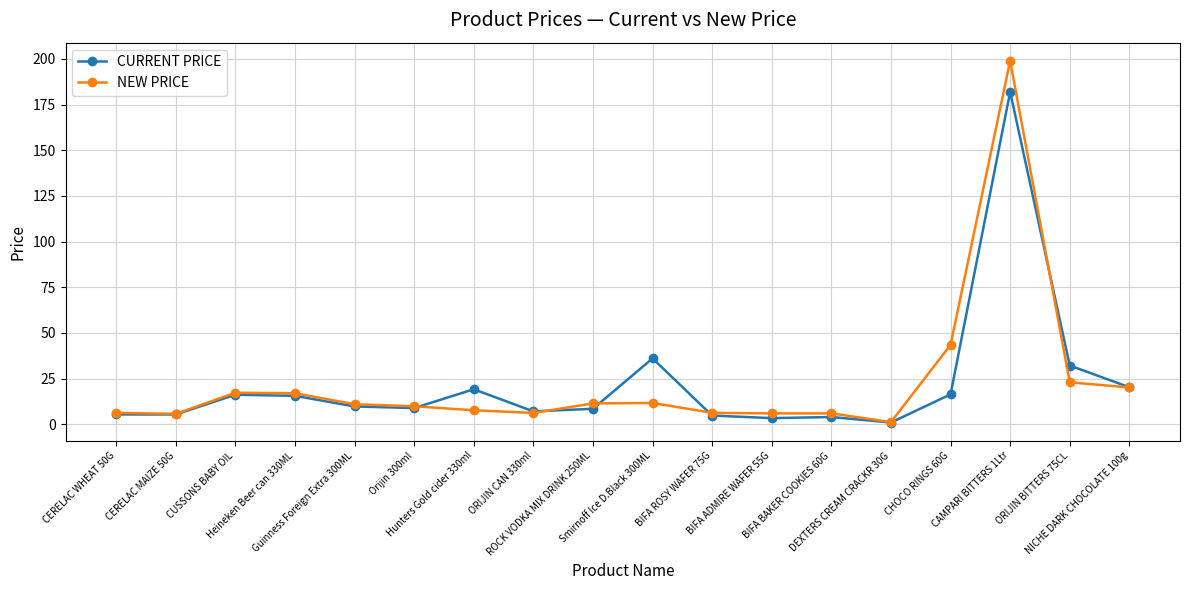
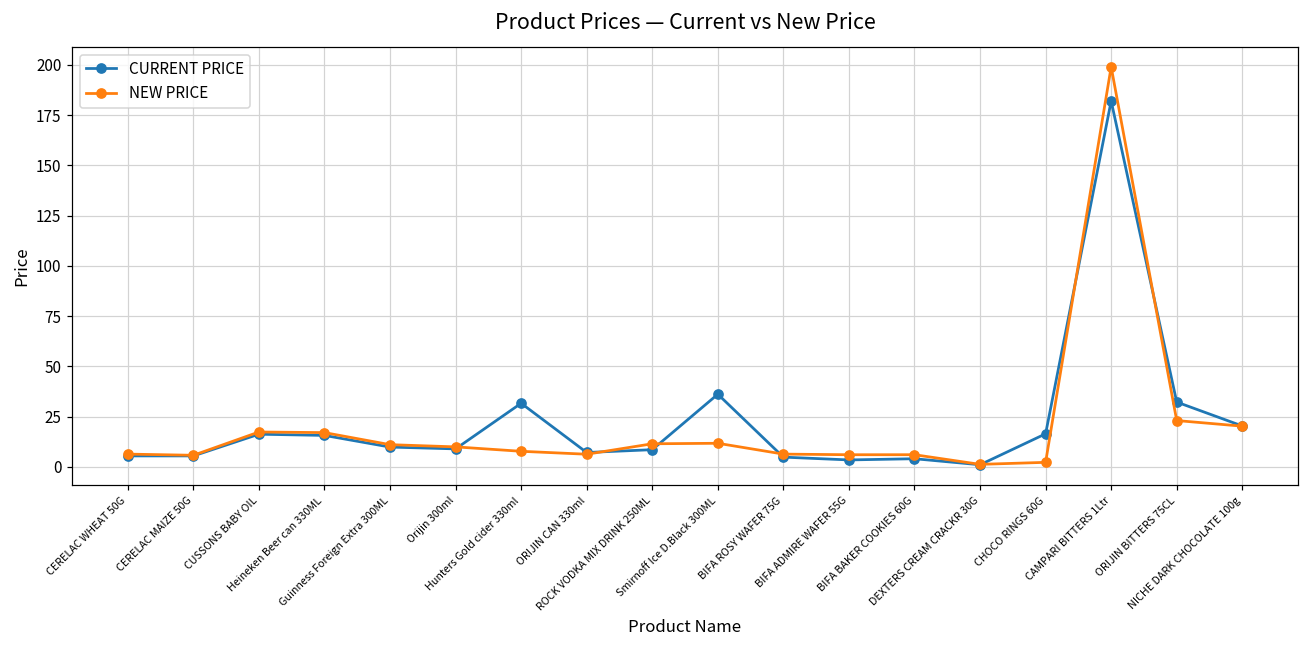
CURRENT PRICE, Hunters Gold cider 330ml: 19 -> 32
NEW PRICE, CHOCO RINGS 60G: 44 -> 2
